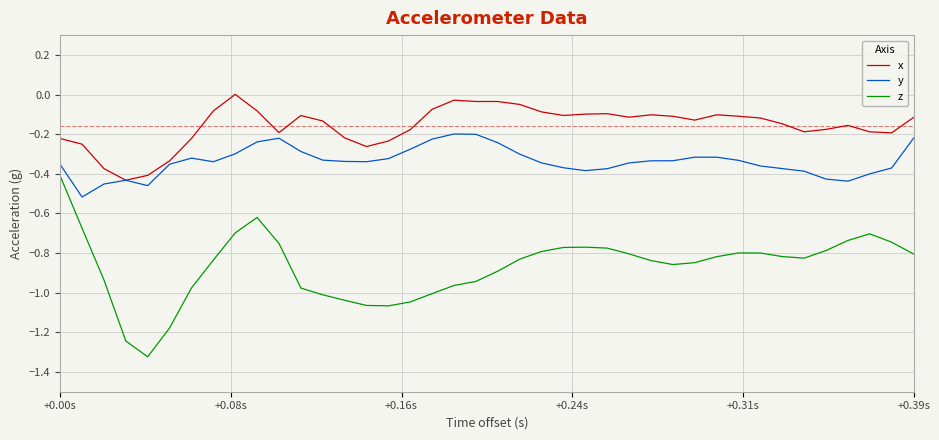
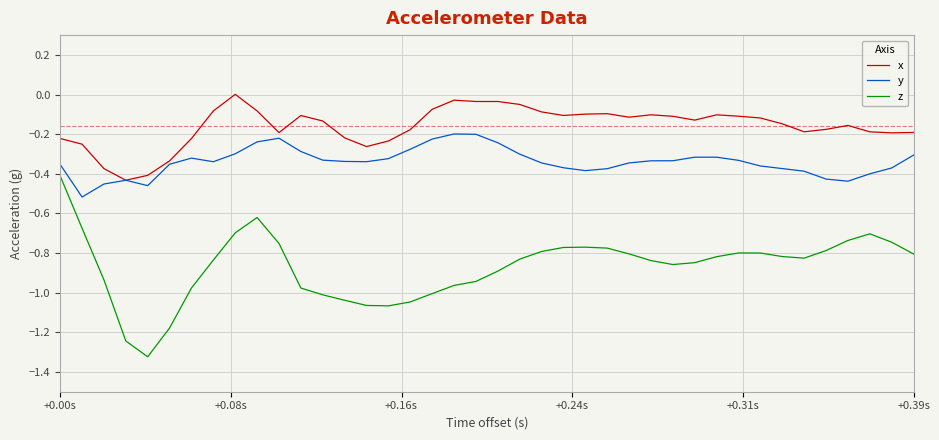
x, +0.39s: -0.12 -> -0.19
y, +0.39s: -0.22 -> -0.31
